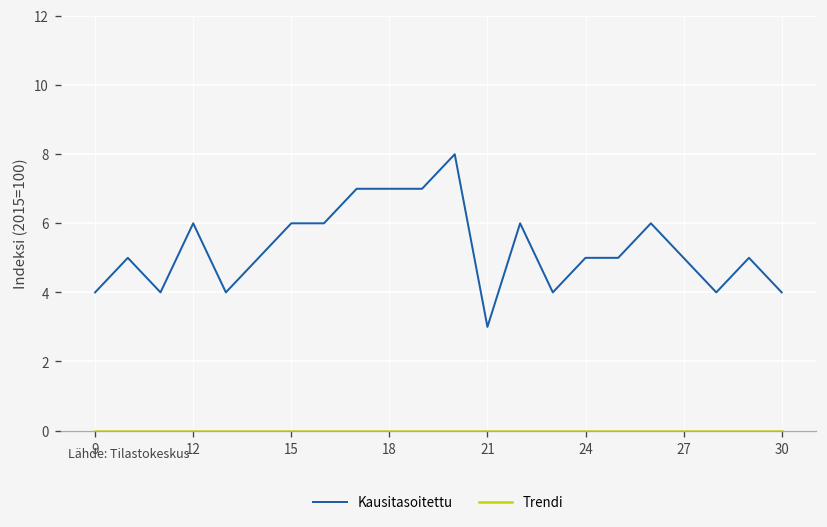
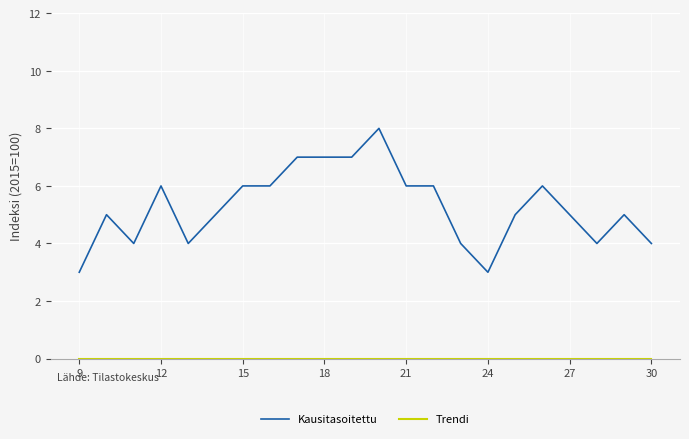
Kausitasoitettu, 9: 4 -> 3
Kausitasoitettu, 21: 3 -> 6
Kausitasoitettu, 24: 5 -> 3
